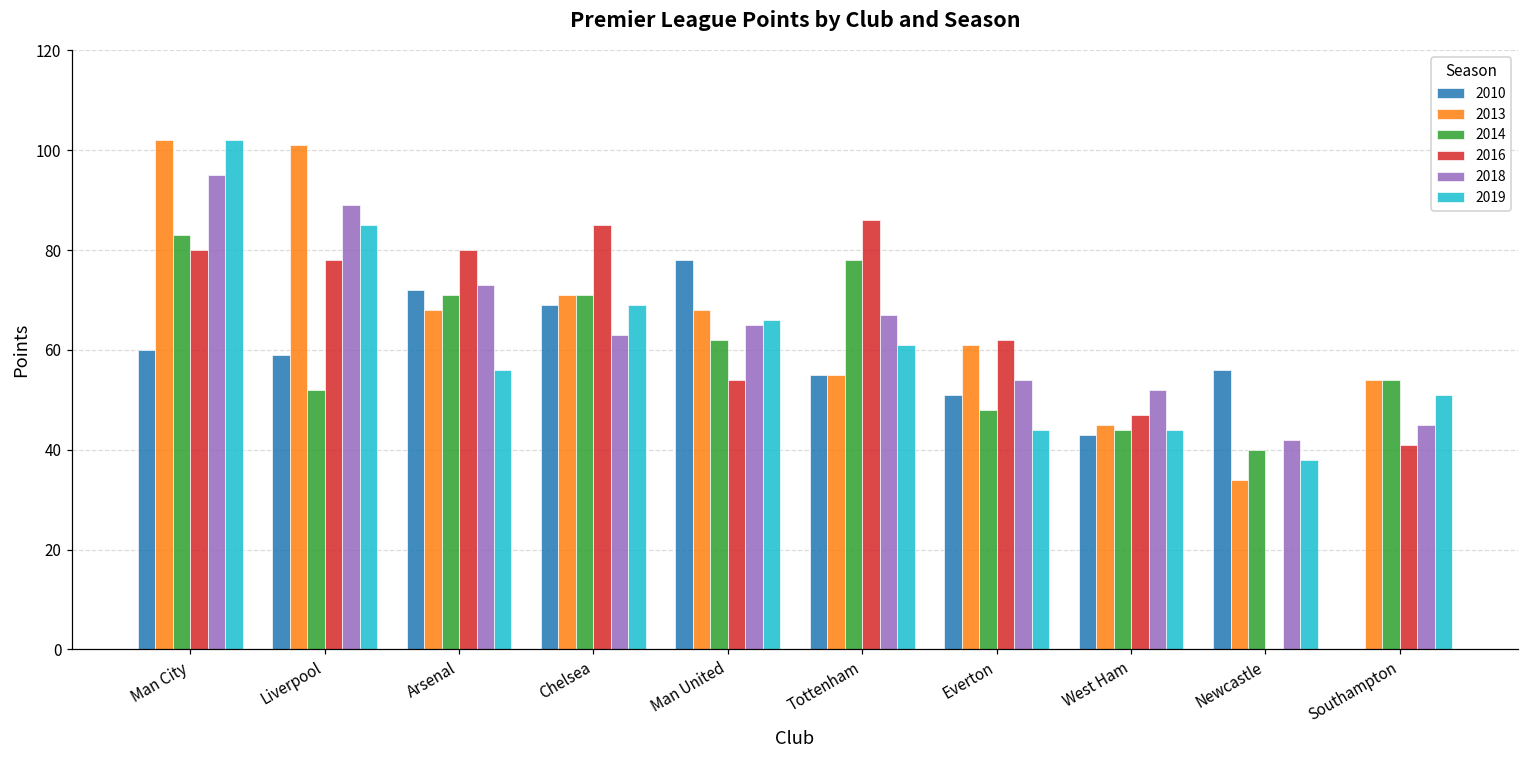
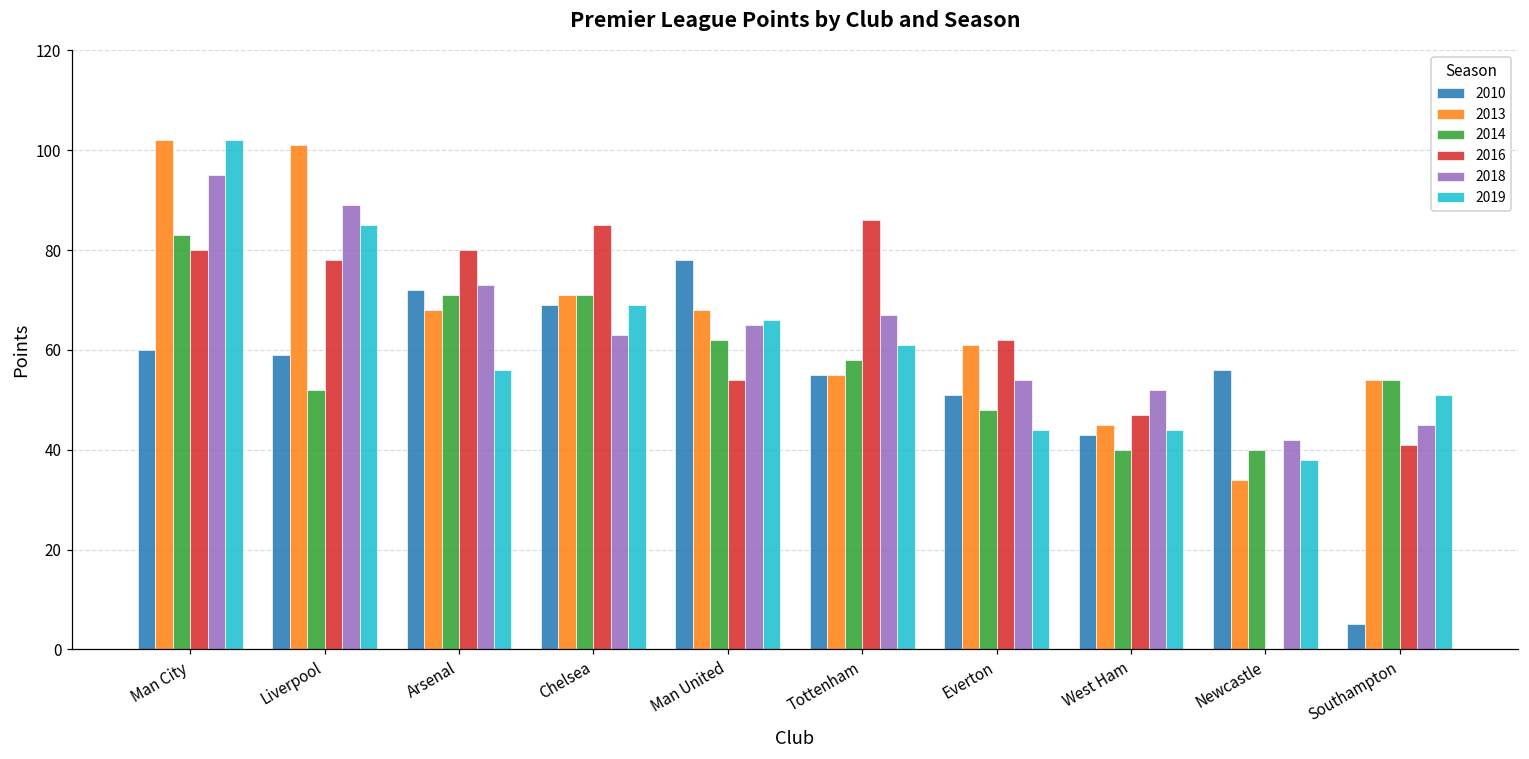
2014, Tottenham: 78 -> 58
2014, West Ham: 44 -> 40
2010, Southampton: 0 -> 5
